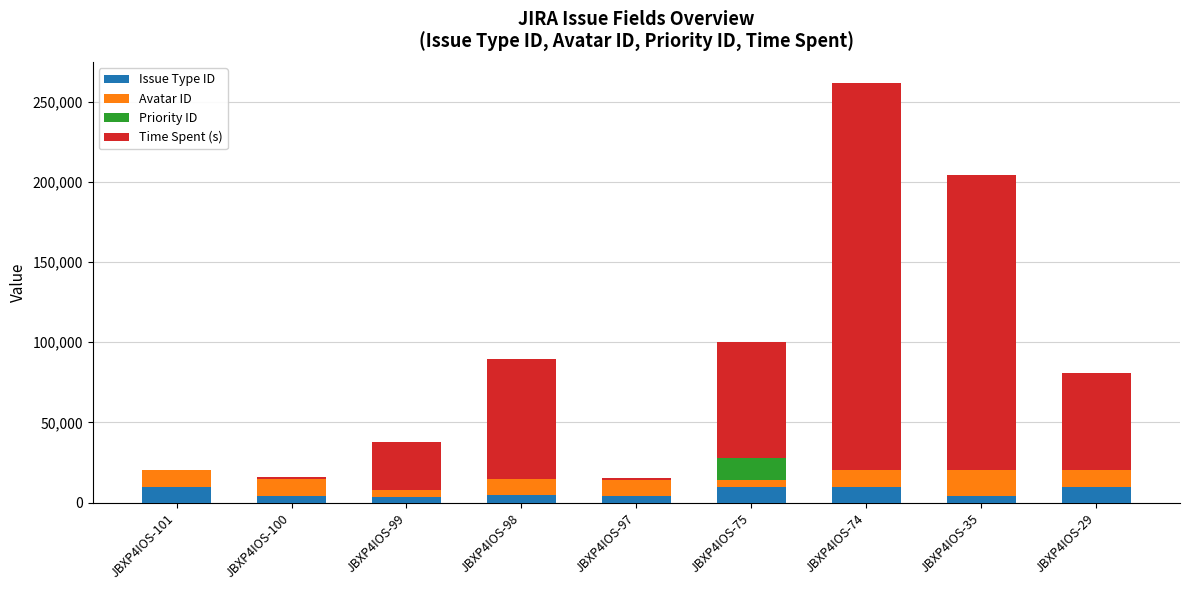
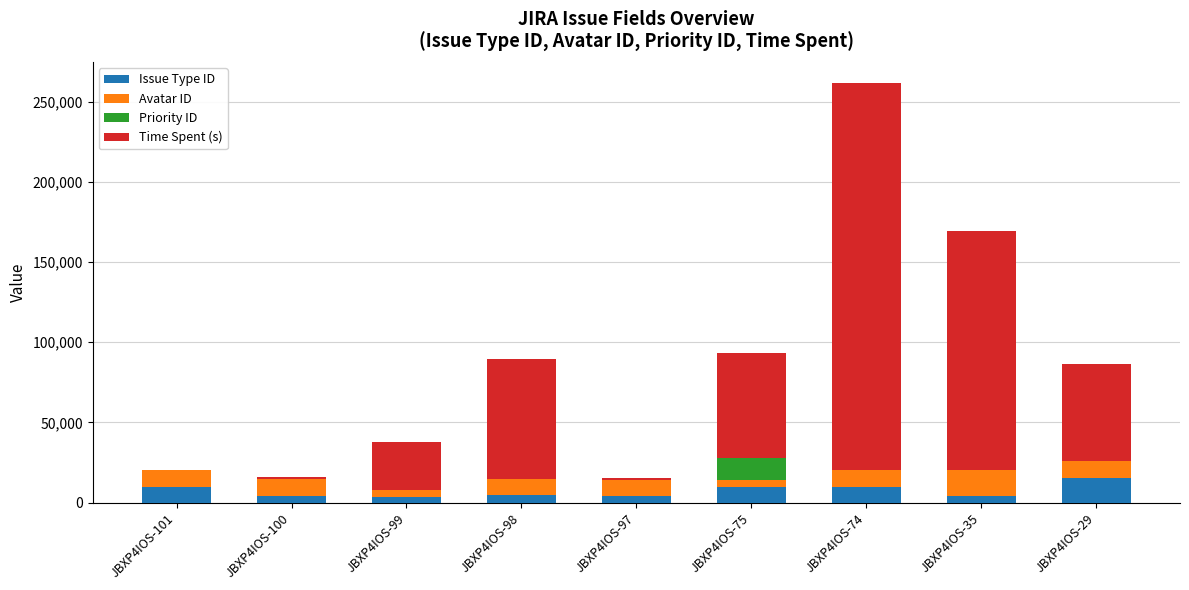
Time Spent (s), JBXP4IOS-75: 72,000 -> 65,000
Time Spent (s), JBXP4IOS-35: 184,000 -> 149,000
Issue Type ID, JBXP4IOS-29: 10,000 -> 16,000
